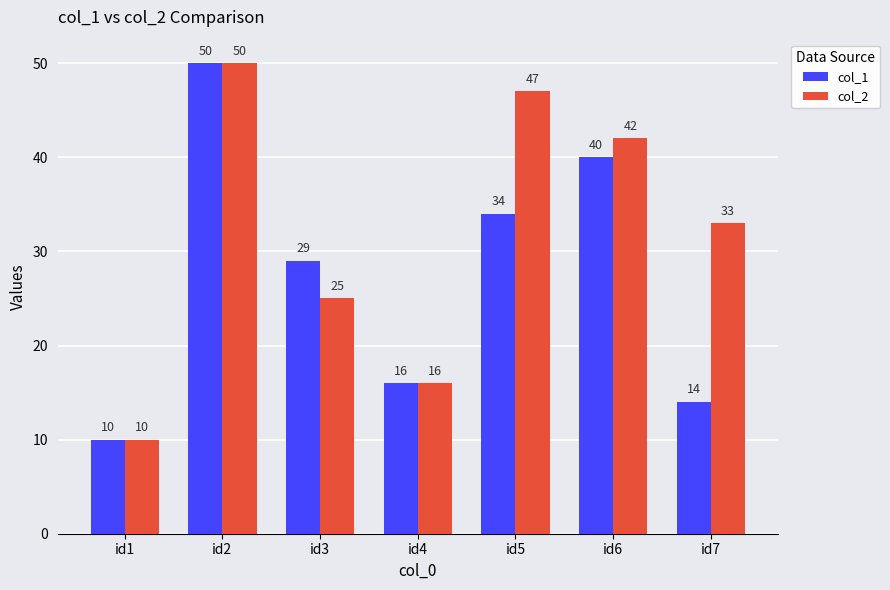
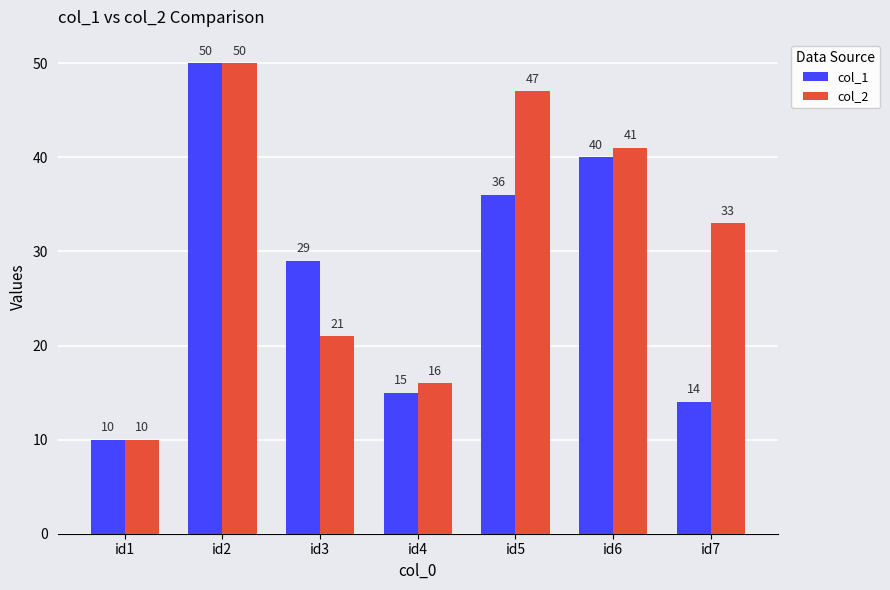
col_2, id3: 25 -> 21
col_1, id4: 16 -> 15
col_1, id5: 34 -> 36
col_2, id6: 42 -> 41
